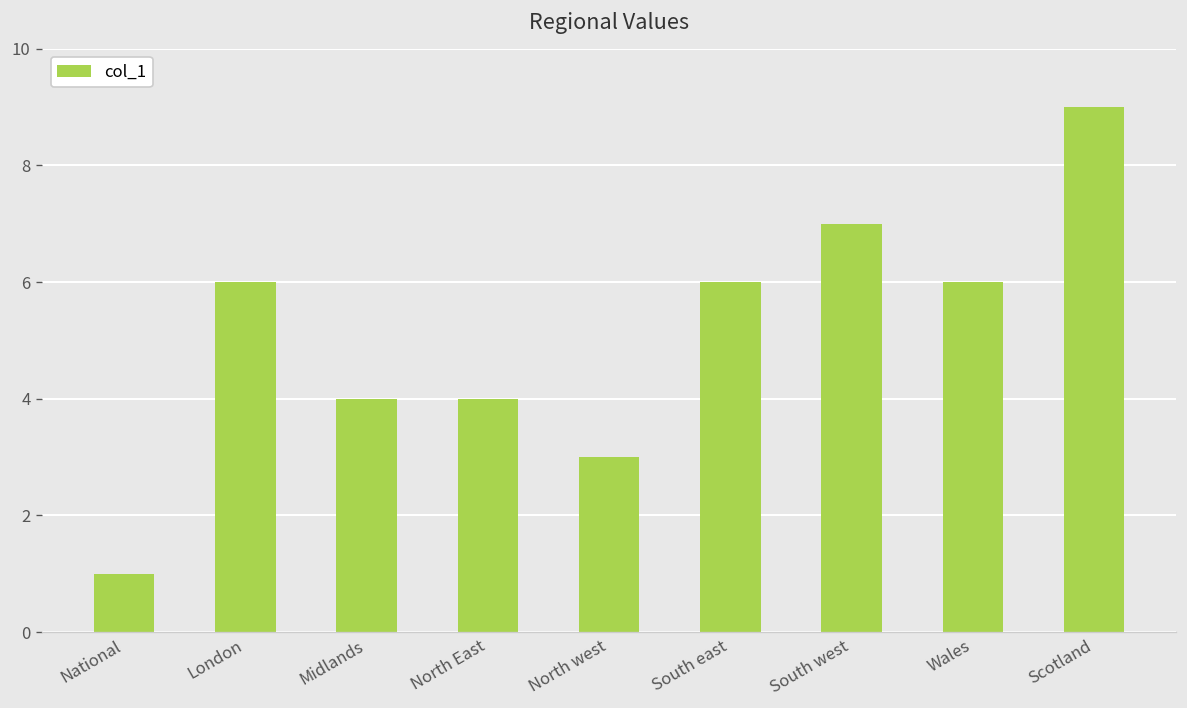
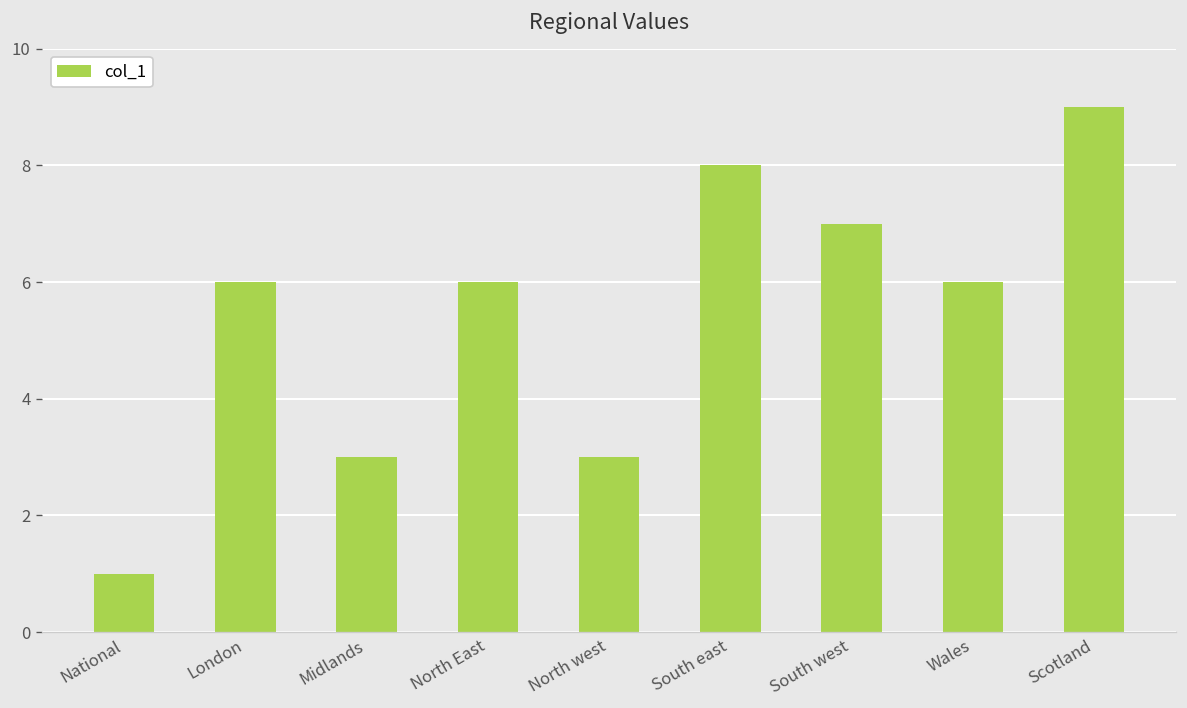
Midlands: 4 -> 3
North East: 4 -> 6
South east: 6 -> 8
